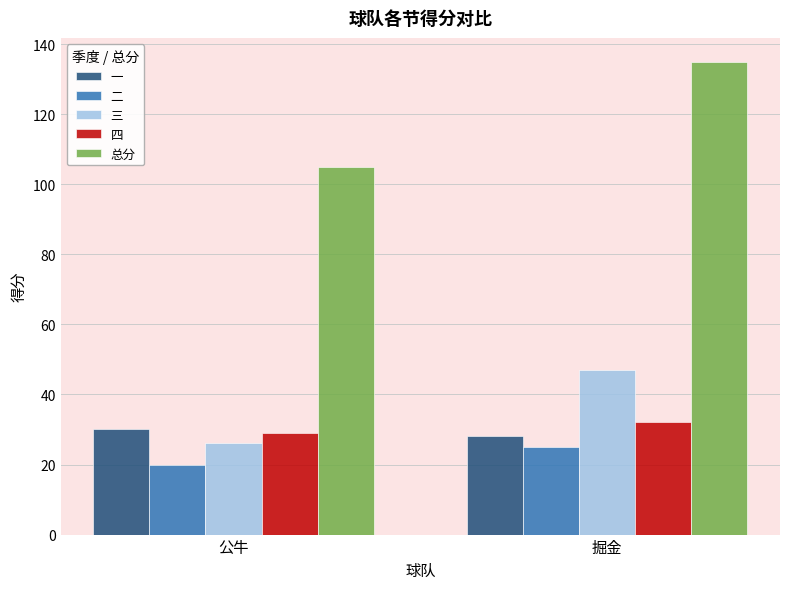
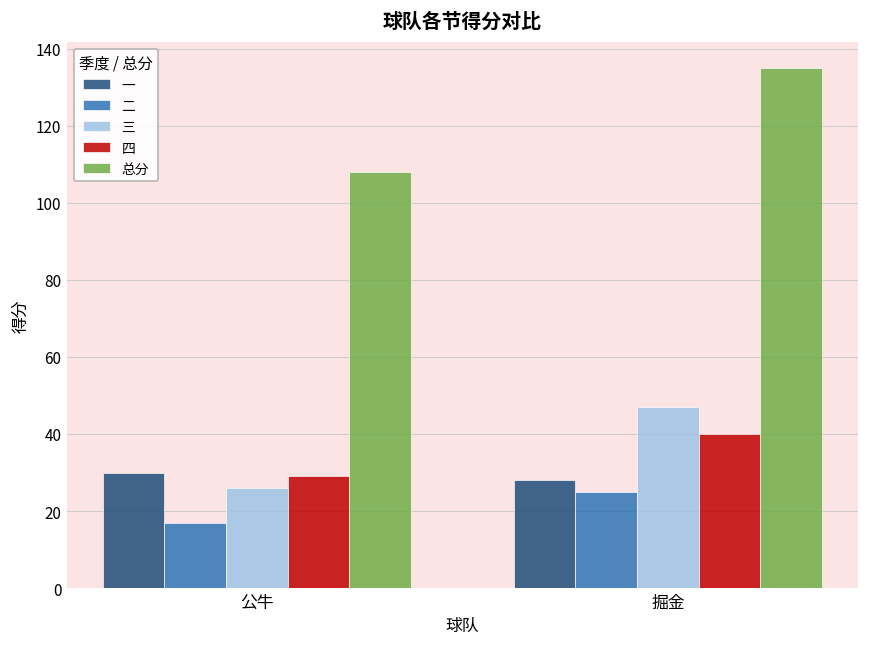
二, 公牛: 20 -> 17
总分, 公牛: 105 -> 108
四, 掘金: 32 -> 40
